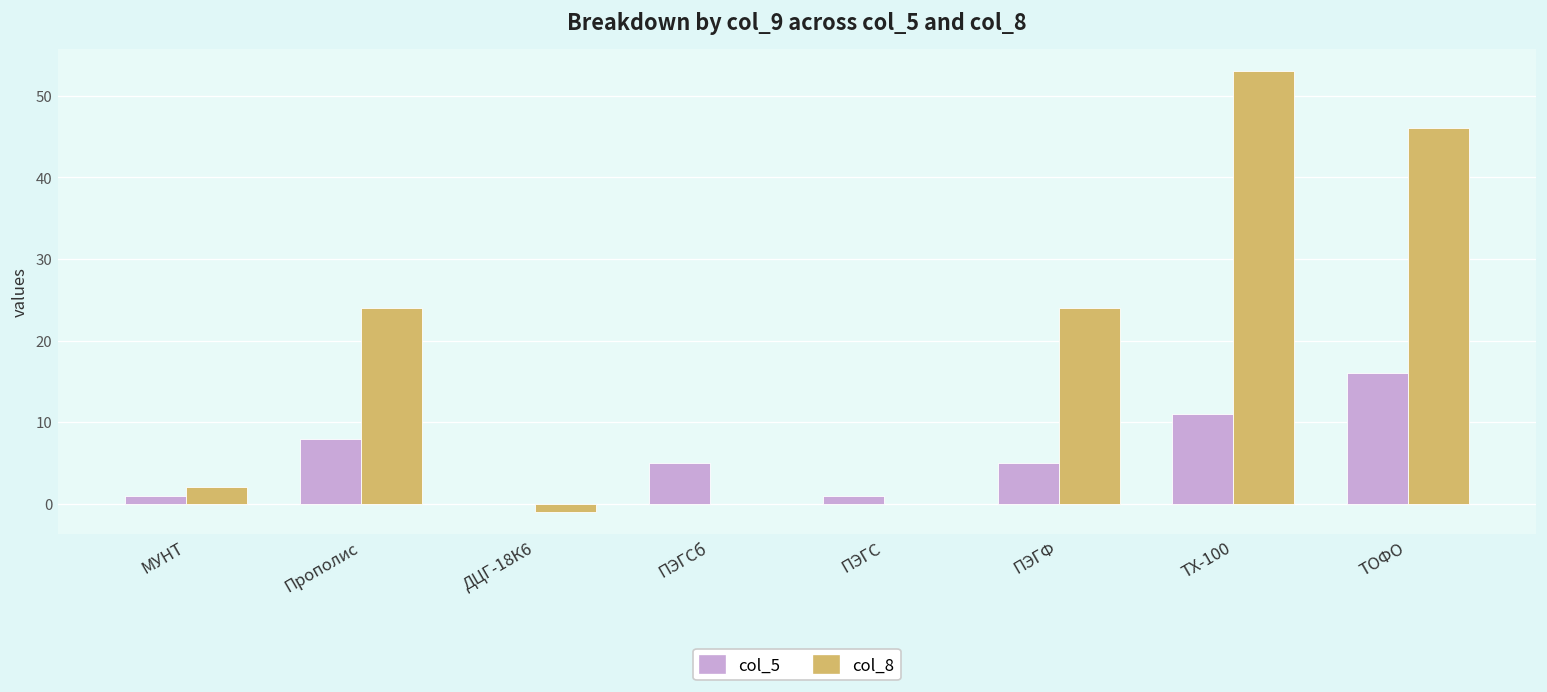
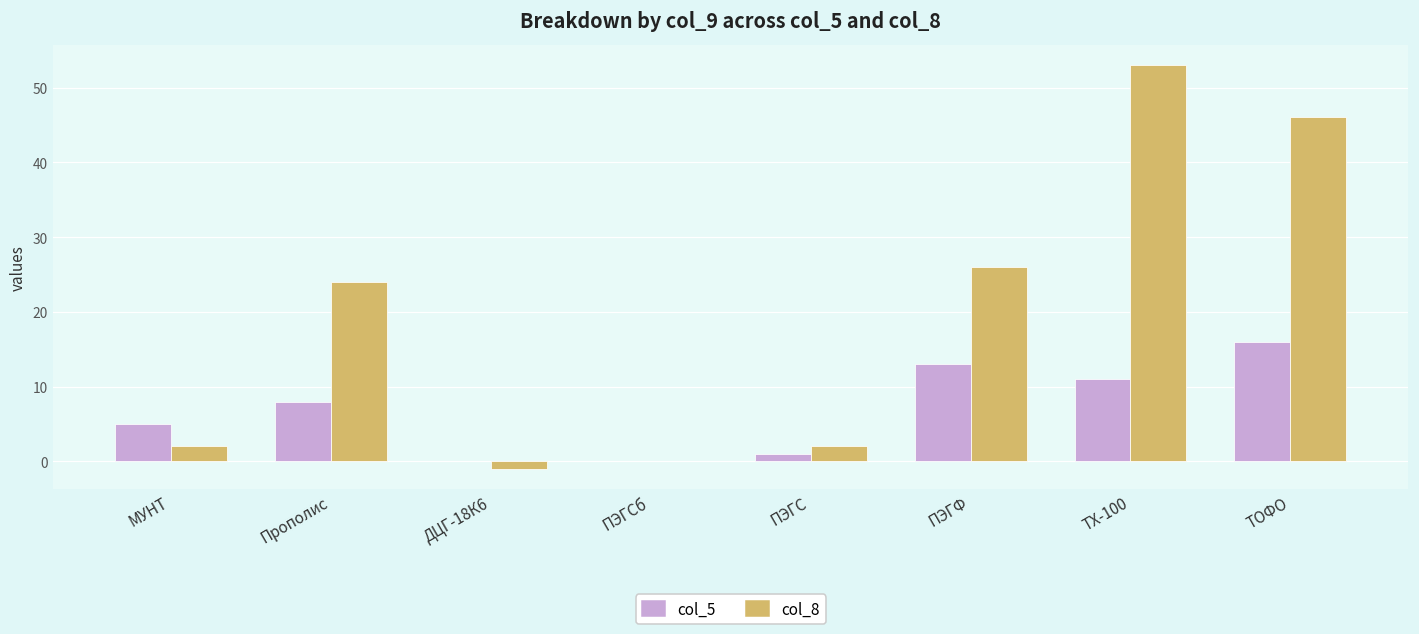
col_5, МУНТ: 1 -> 5
col_5, ПЭГСб: 5 -> 0
col_8, ПЭГС: 0 -> 2
col_5, ПЭГФ: 5 -> 13
col_8, ПЭГФ: 24 -> 26
